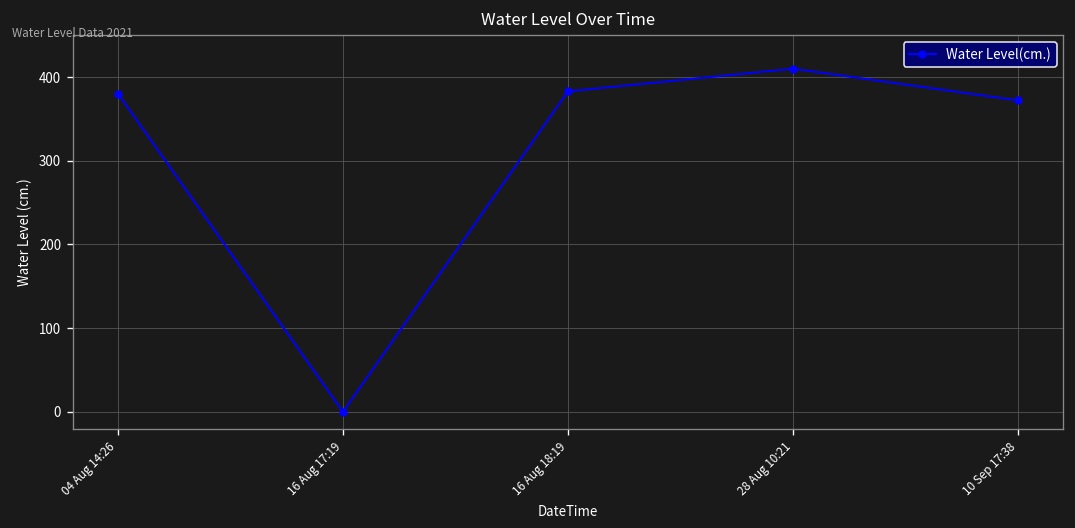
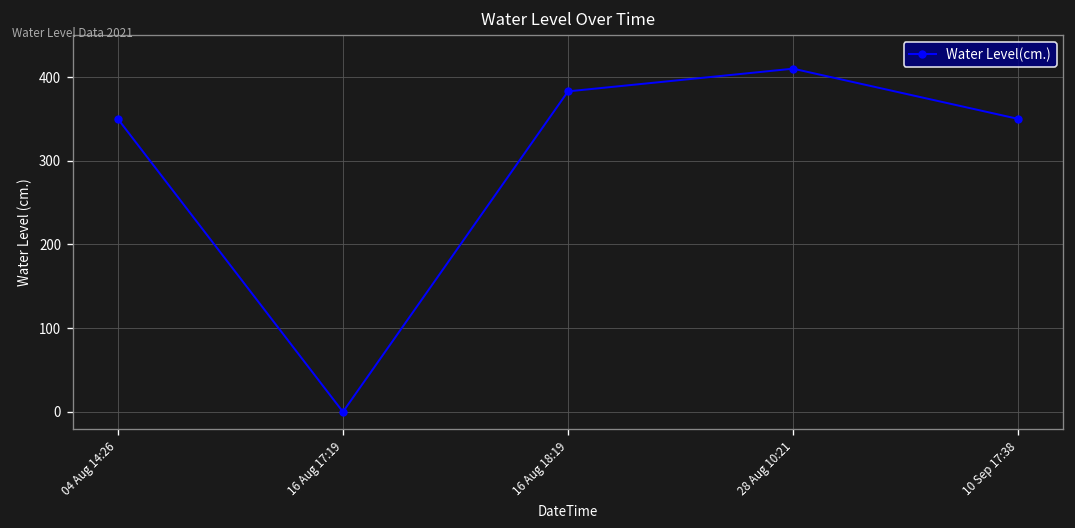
04 Aug 14:26: 380 -> 350
10 Sep 17:38: 370 -> 350
